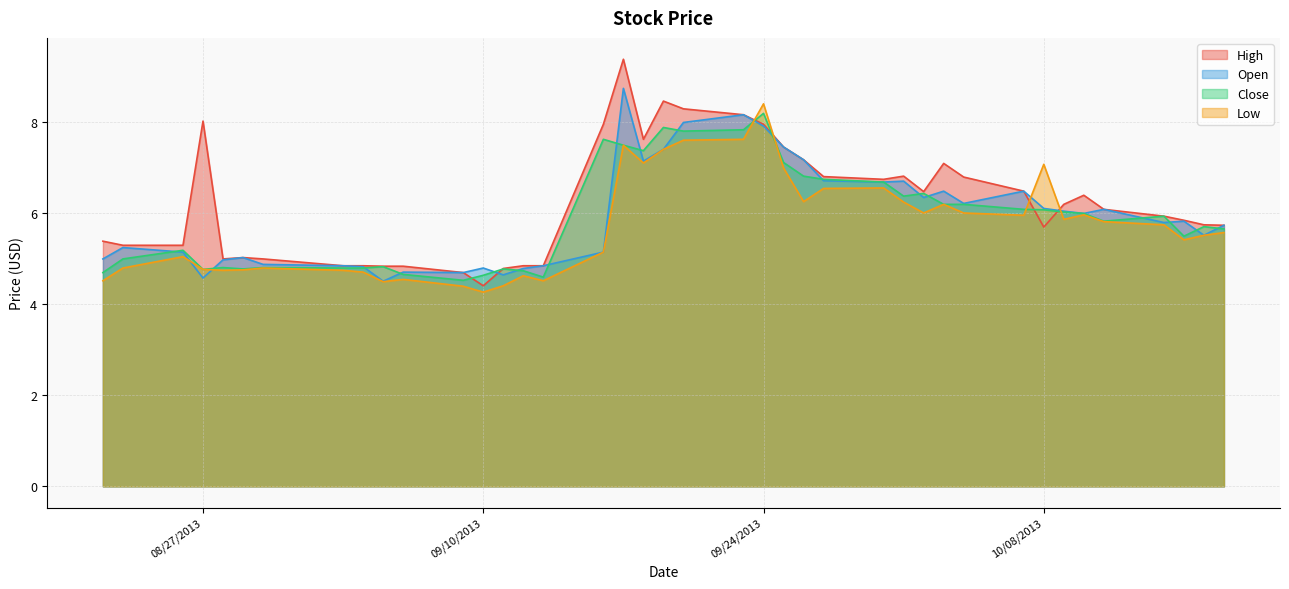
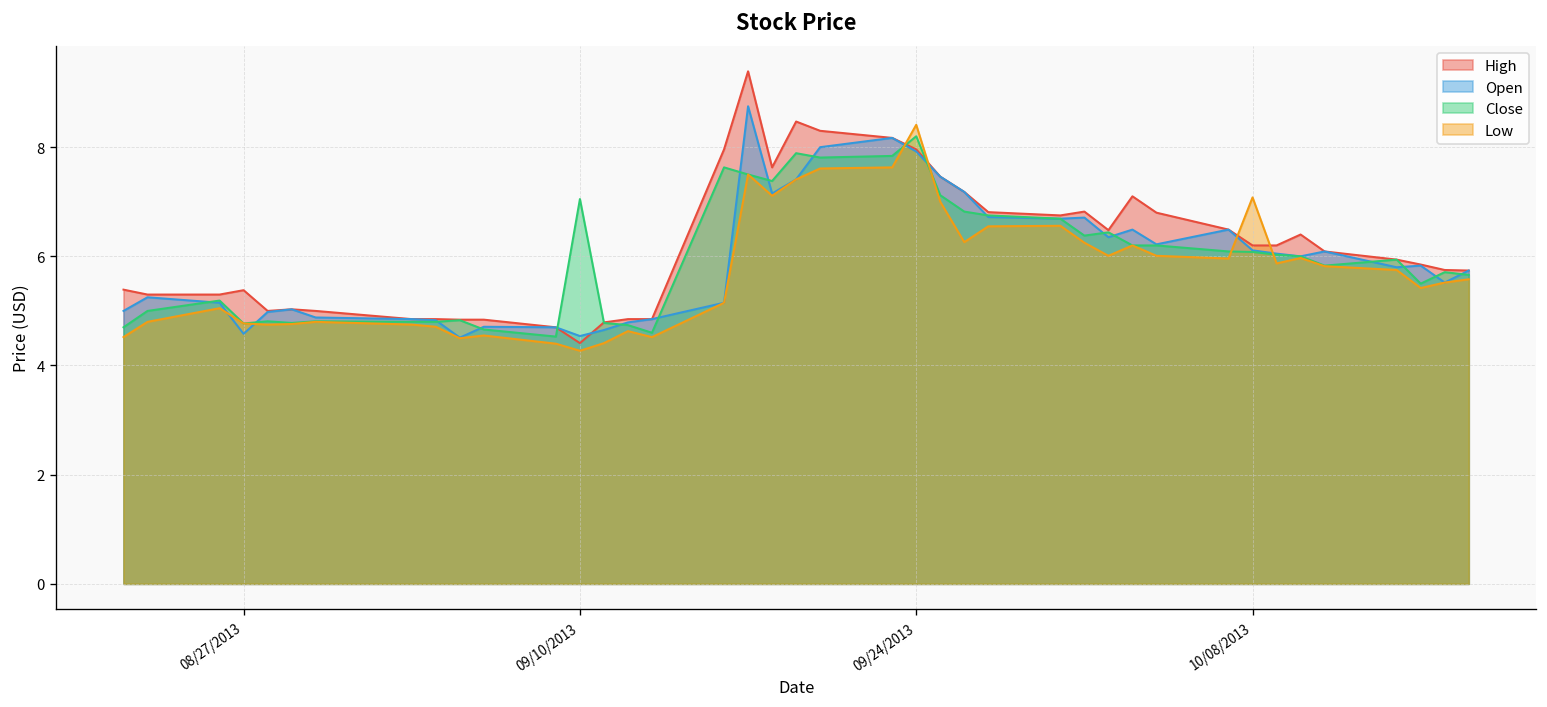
High, 08/27/2013: 8.0 -> 5.4
Open, 09/10/2013: 4.8 -> 4.5
Close, 09/10/2013: 4.6 -> 7.1
High, 10/08/2013: 5.7 -> 6.2
